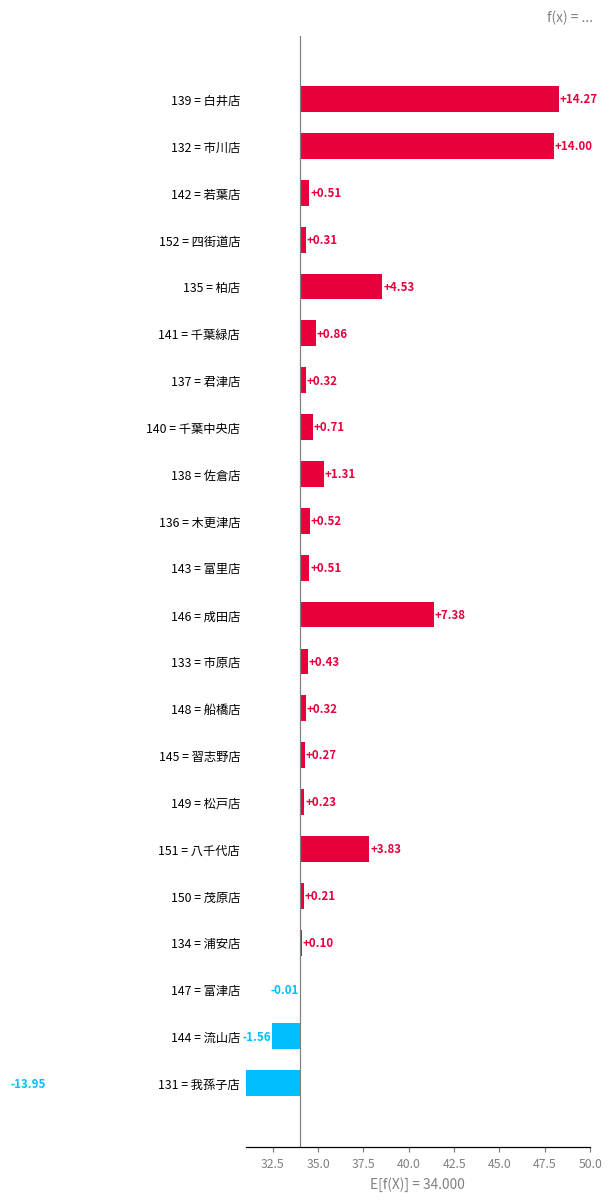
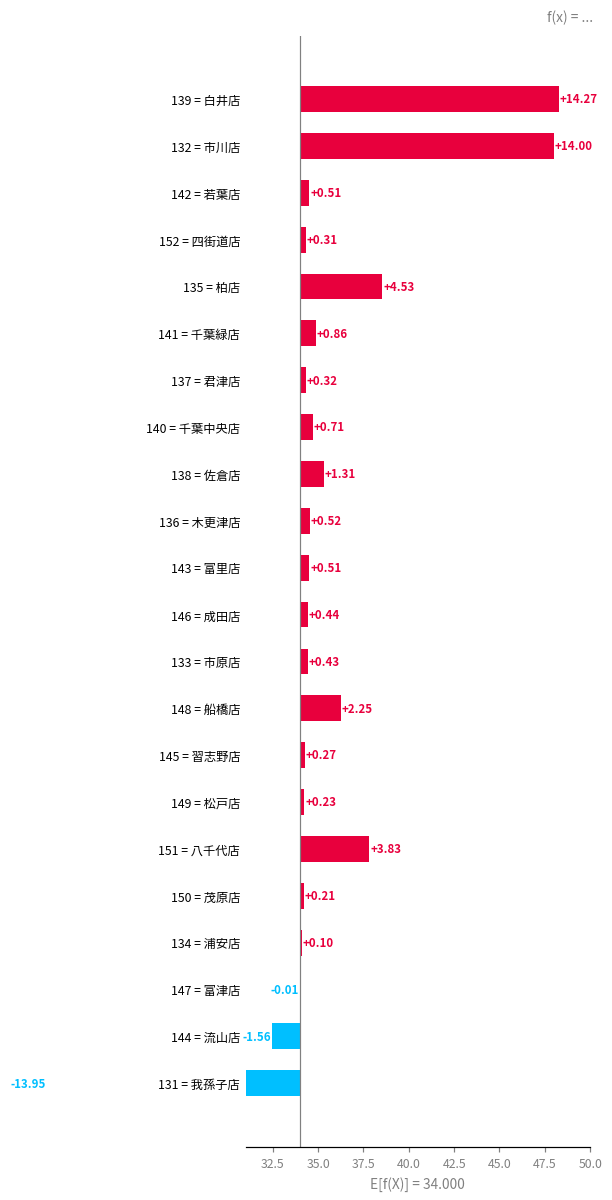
146 = 成田店: +7.38 -> +0.44
148 = 船橋店: +0.32 -> +2.25
